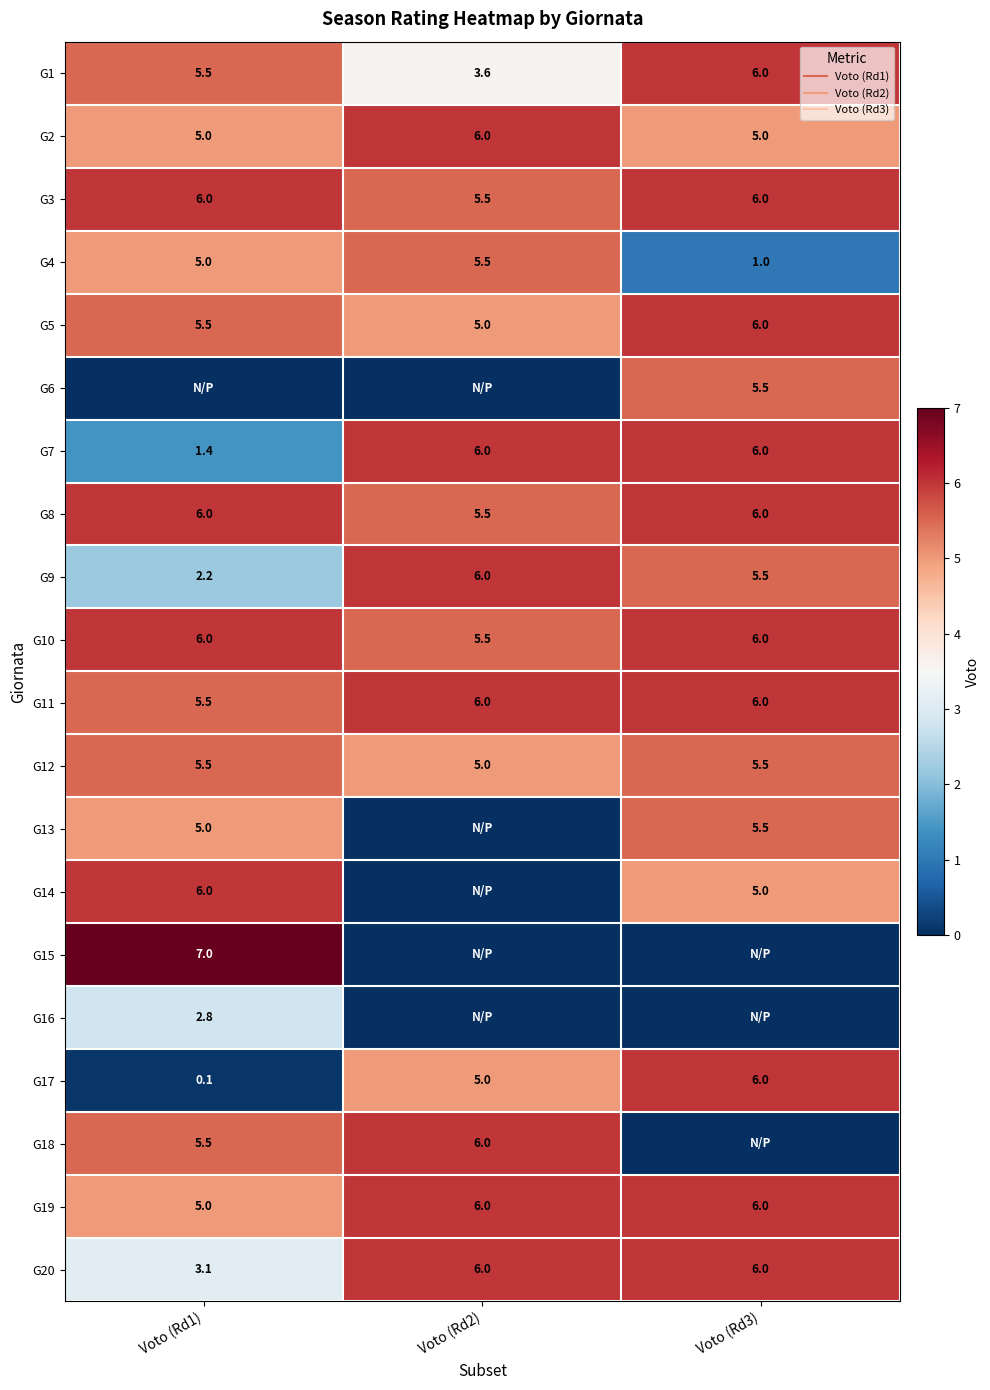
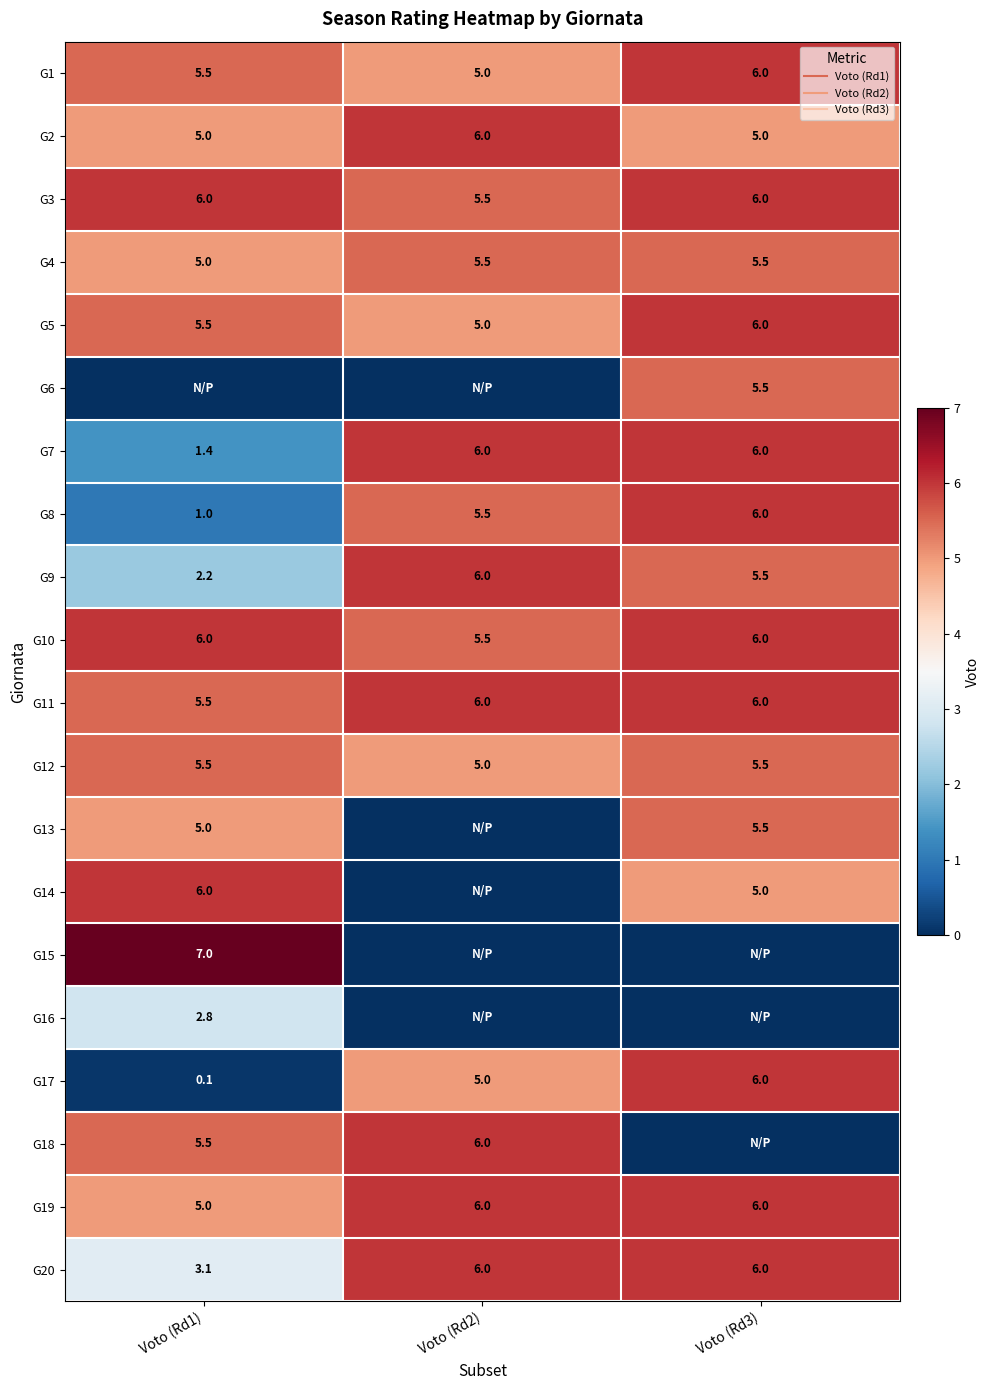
G1, Voto (Rd2): 3.6 -> 5.0
G4, Voto (Rd3): 1.0 -> 5.5
G8, Voto (Rd1): 6.0 -> 1.0
